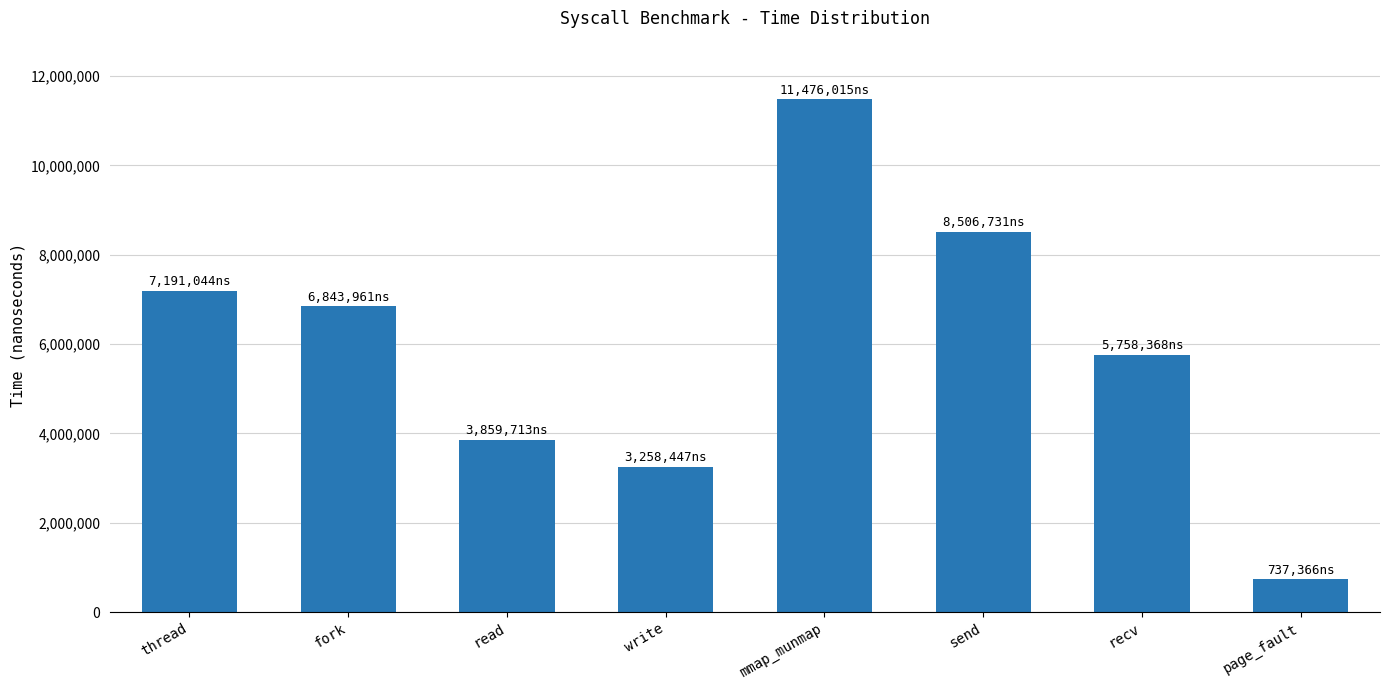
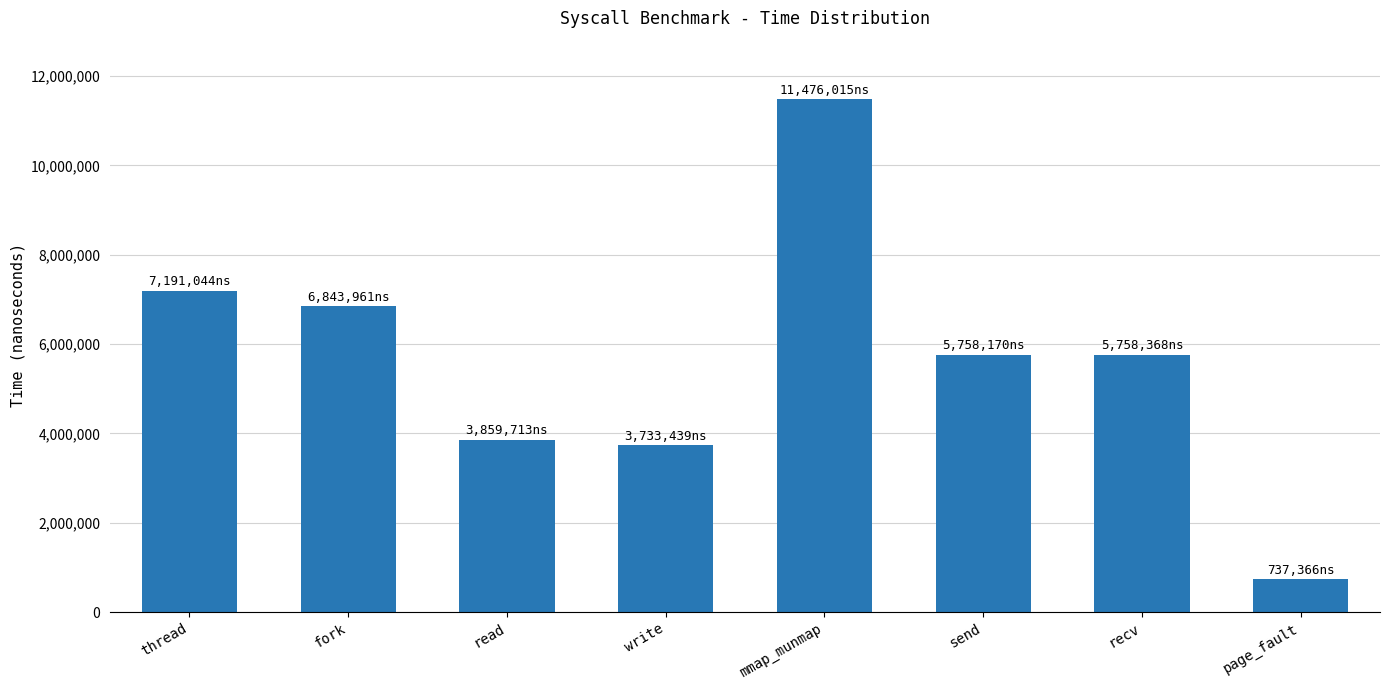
write: 3,258,447 -> 3,733,439
send: 8,506,731 -> 5,758,170
